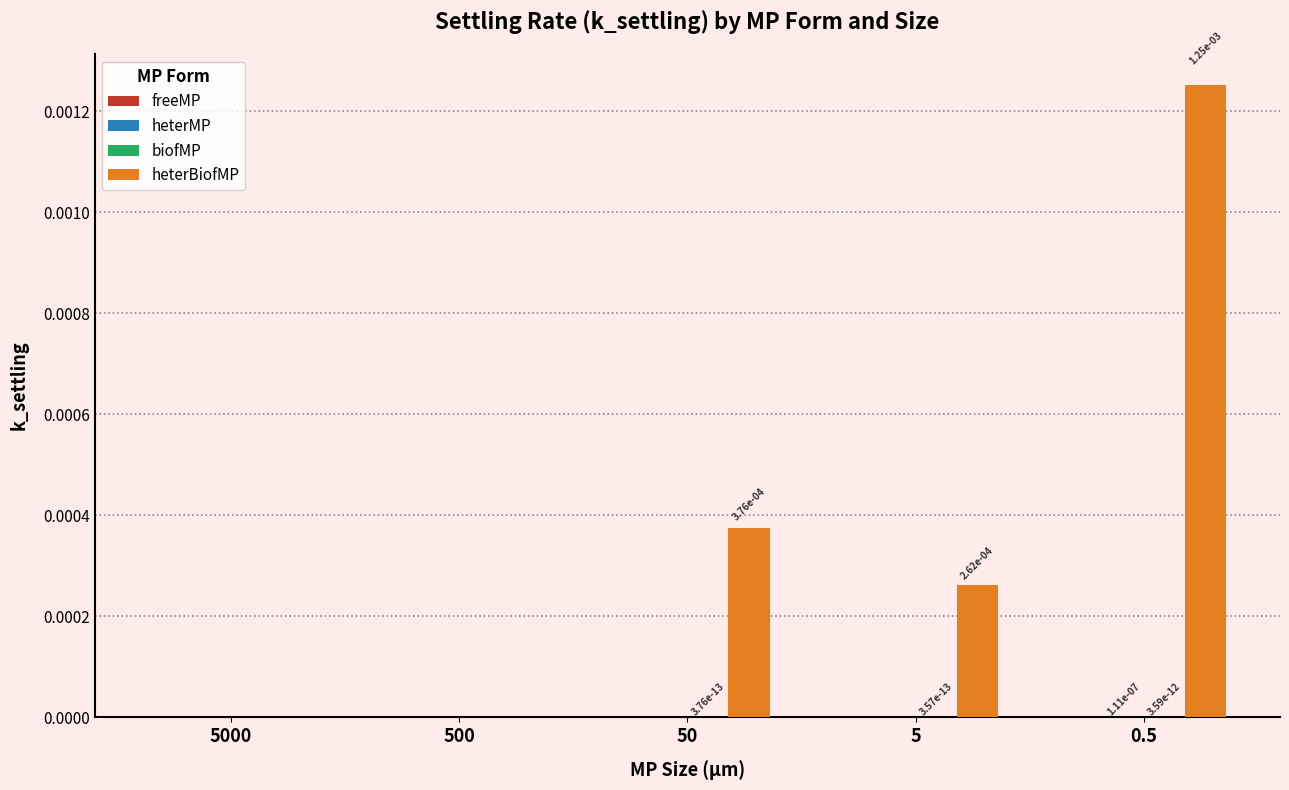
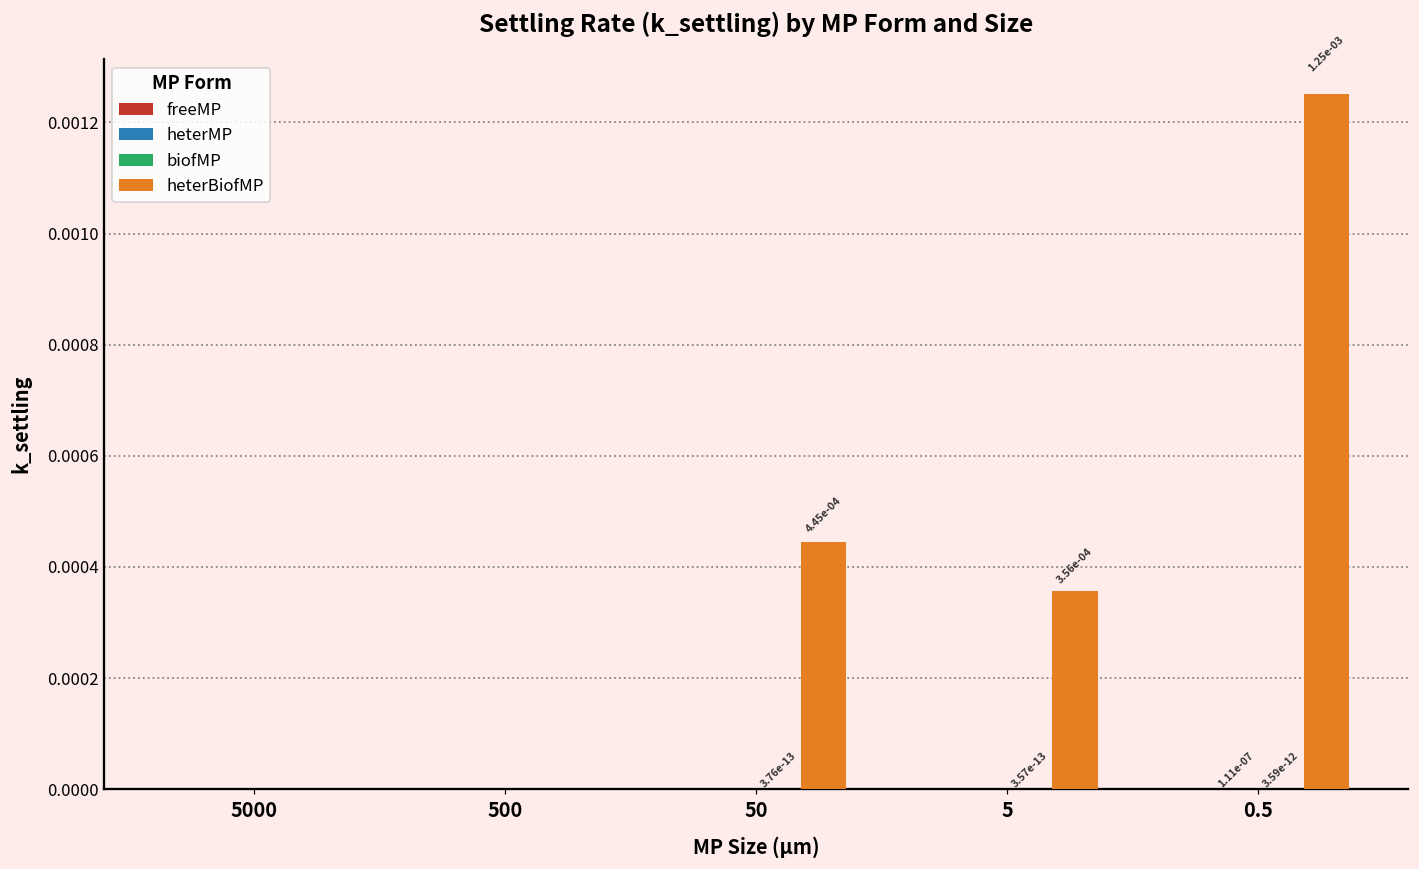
heterBiofMP, 50: 3.76e-04 -> 4.45e-04
heterBiofMP, 5: 2.62e-04 -> 3.56e-04
